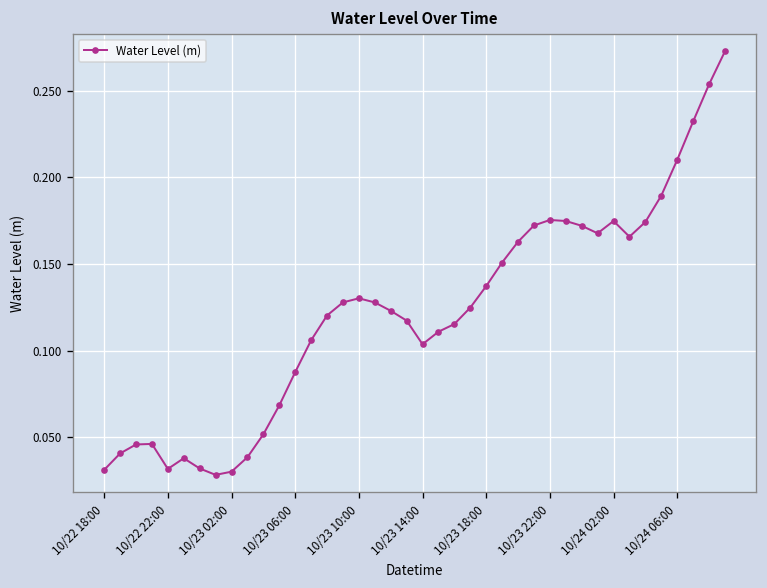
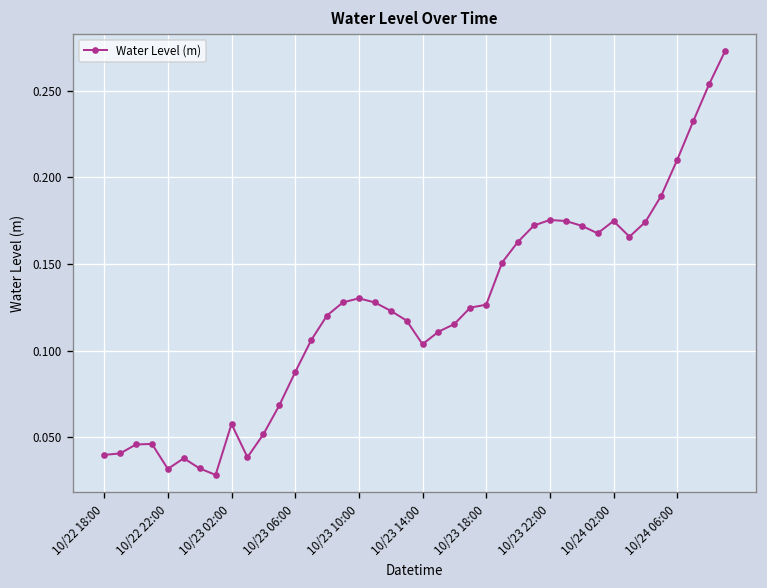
10/22 18:00: 0.031 -> 0.040
10/23 02:00: 0.030 -> 0.058
10/23 18:00: 0.137 -> 0.127
